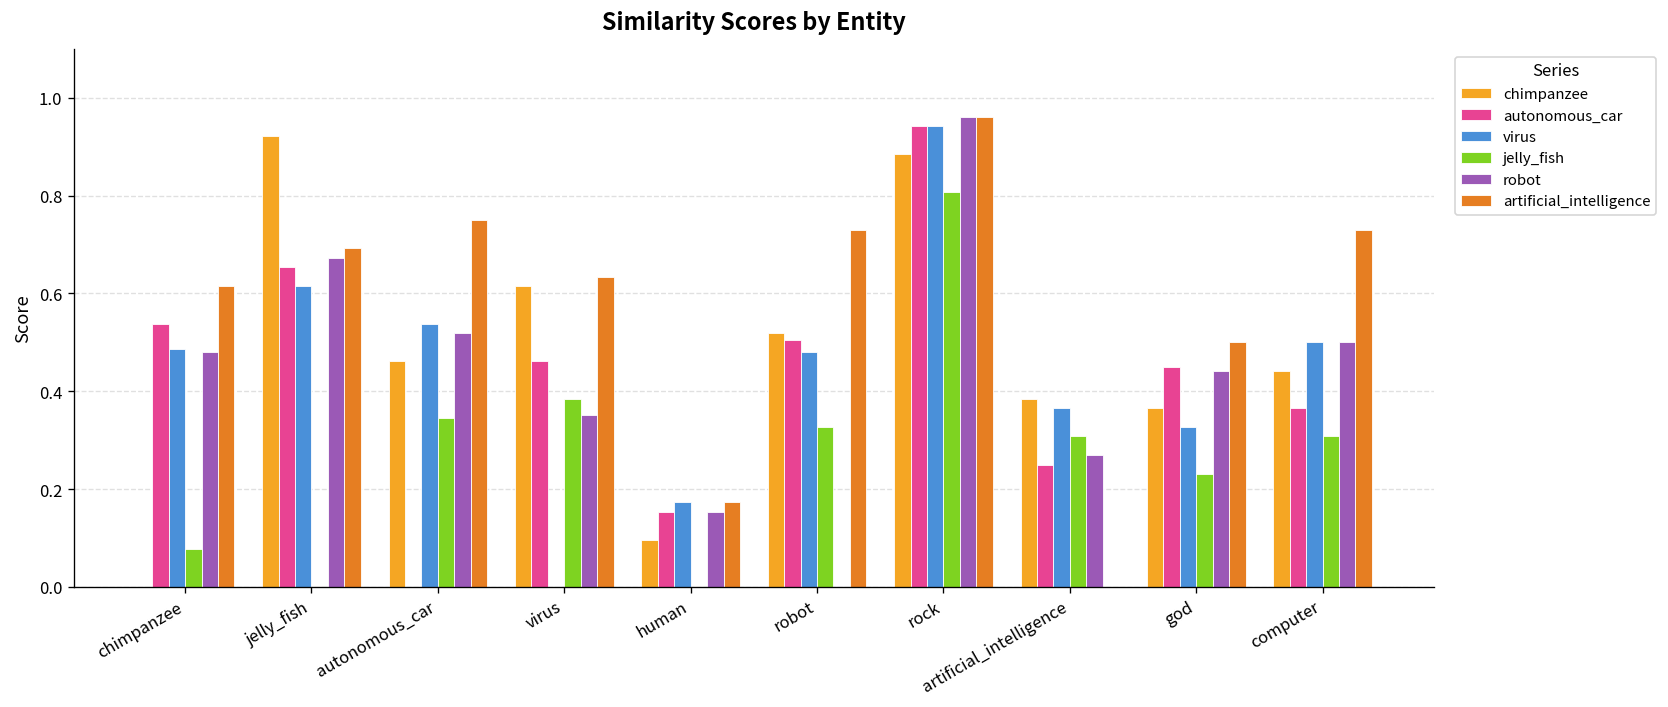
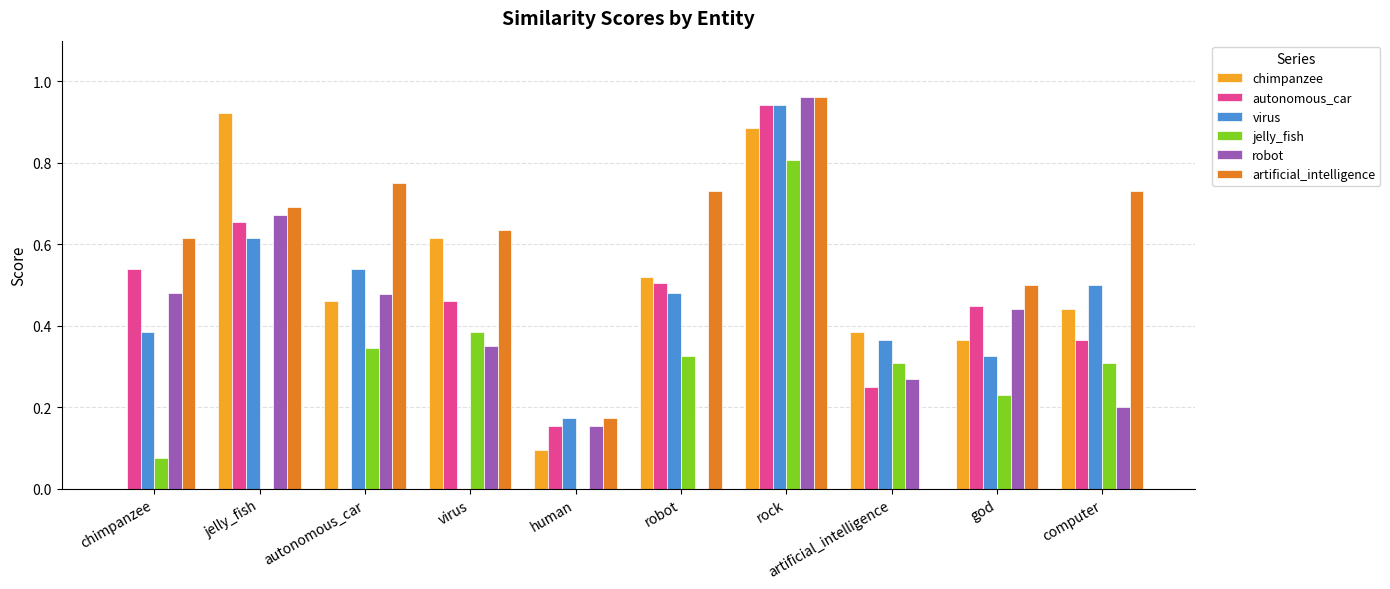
virus, chimpanzee: 0.49 -> 0.38
robot, autonomous_car: 0.52 -> 0.48
robot, computer: 0.5 -> 0.2
